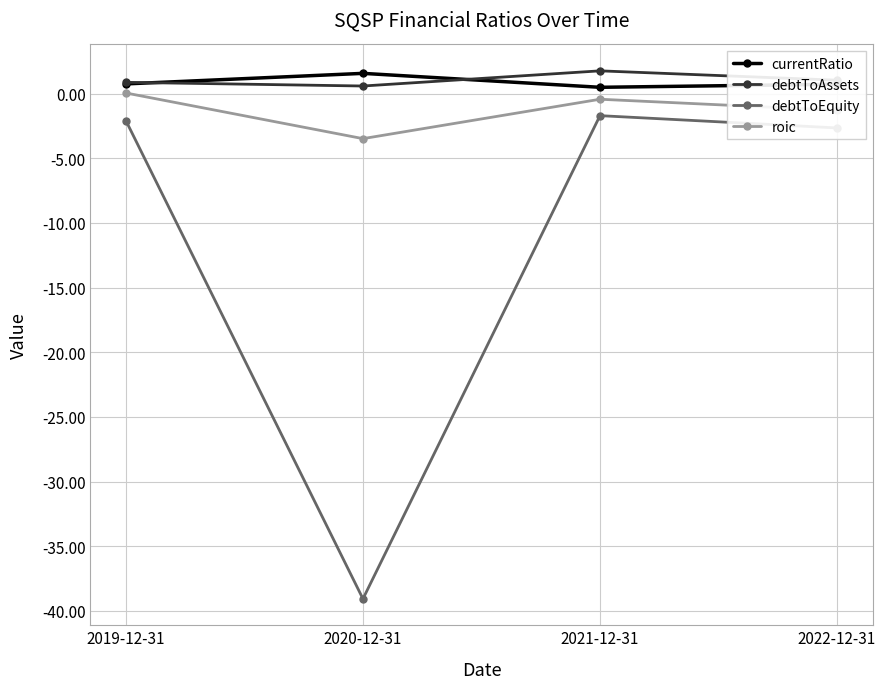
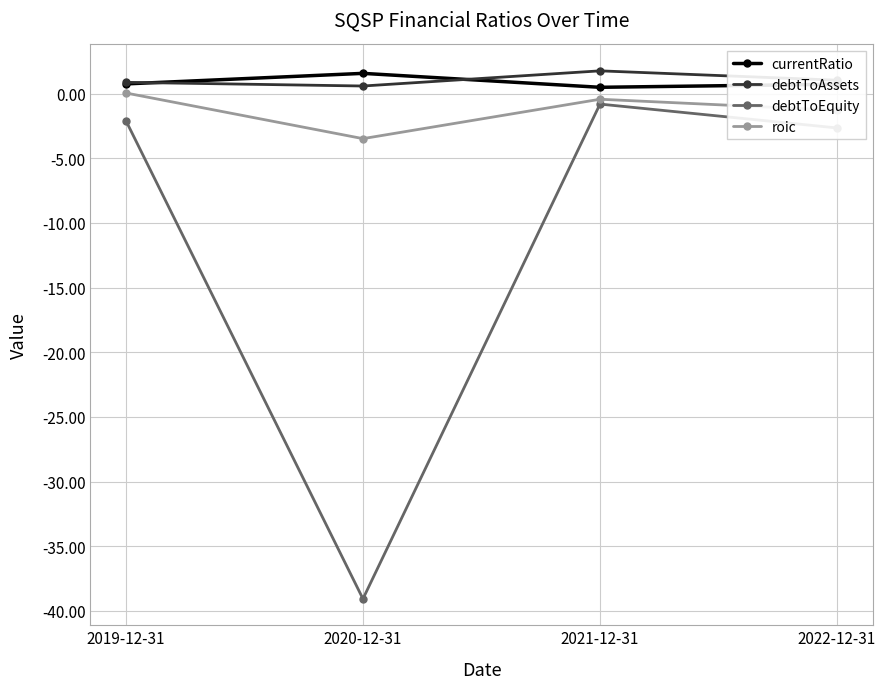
debtToEquity, 2021-12-31: -1.7 -> -0.8
